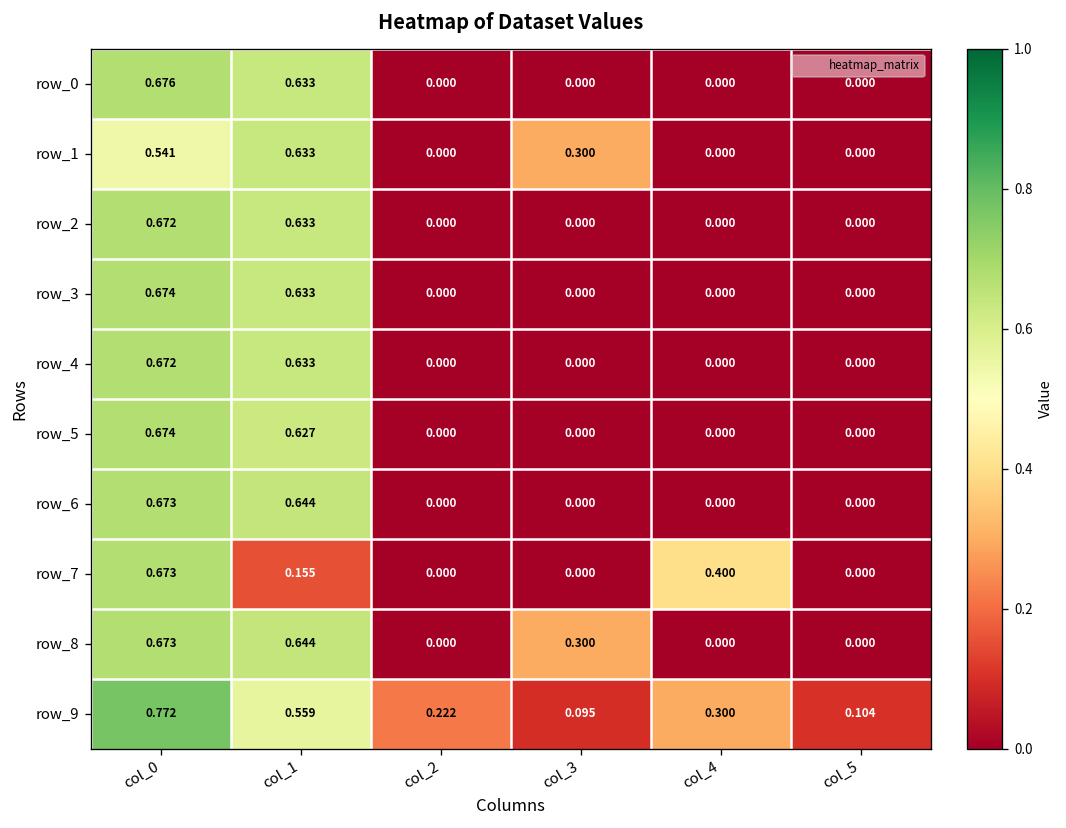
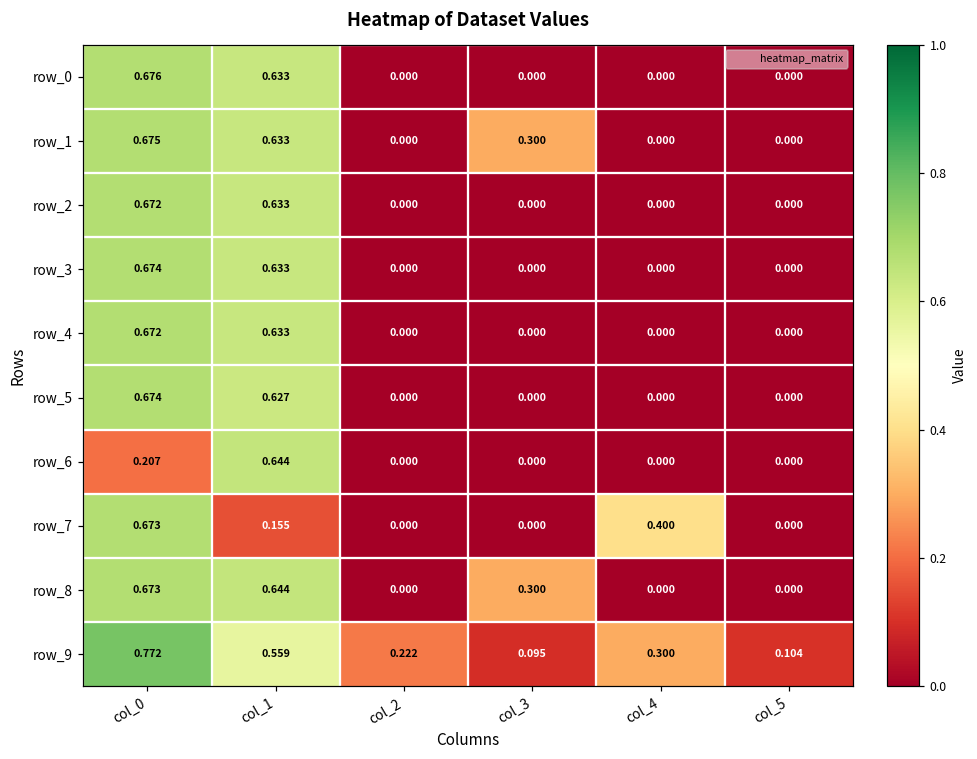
row_1, col_0: 0.541 -> 0.675
row_6, col_0: 0.673 -> 0.207
